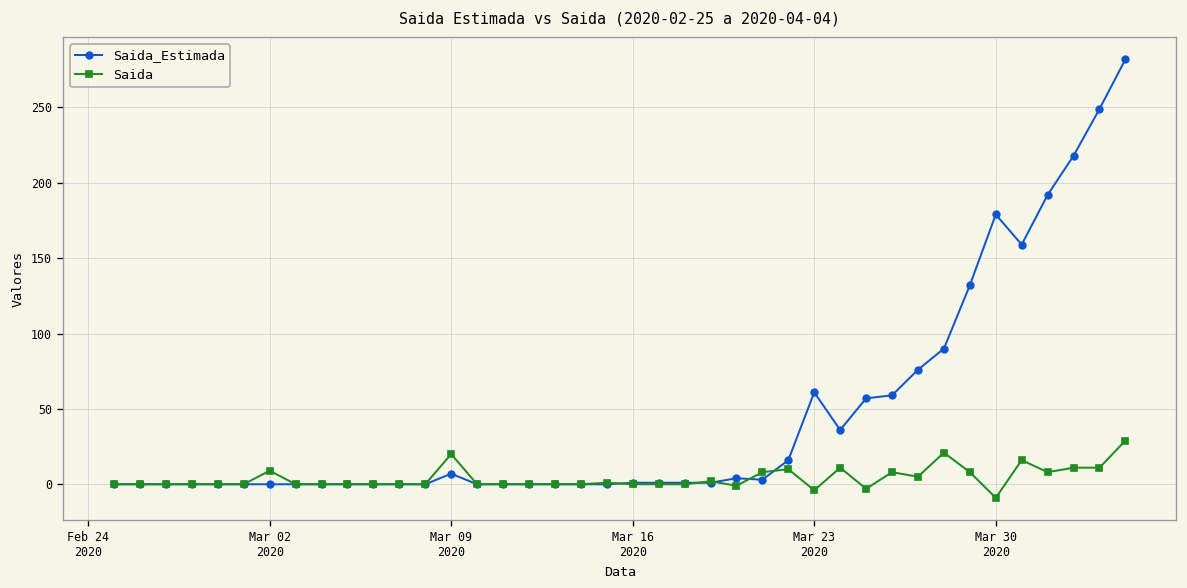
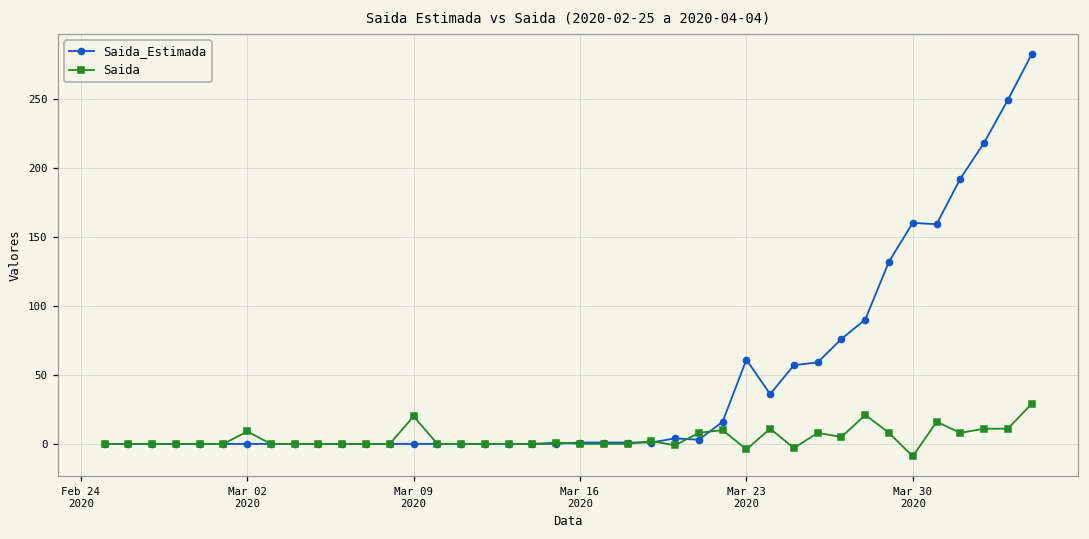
Saida_Estimada, Mar 09 2020: 7 -> 0
Saida_Estimada, Mar 30 2020: 179 -> 160
